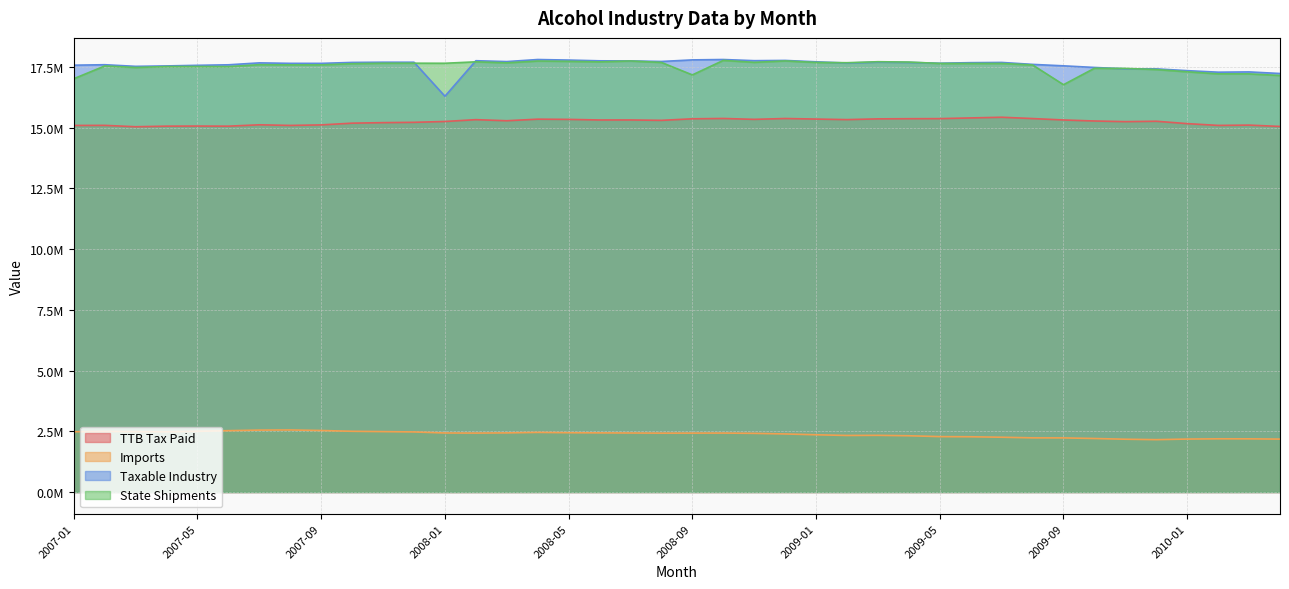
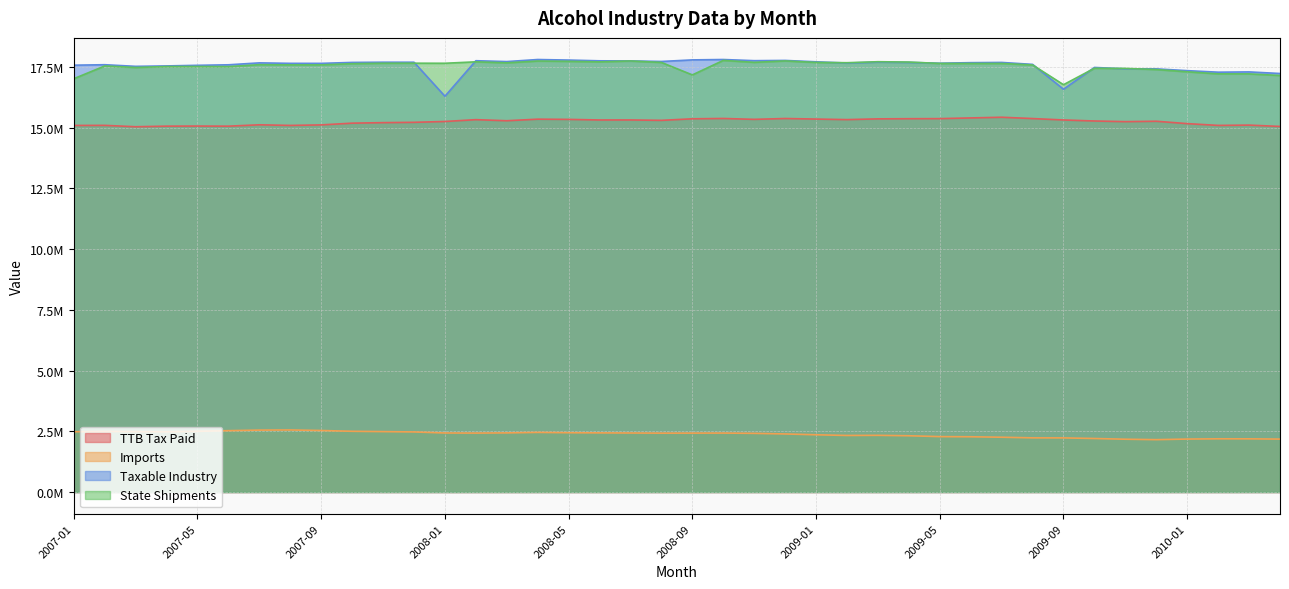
Taxable Industry, 2009-09: 17600000 -> 16600000
